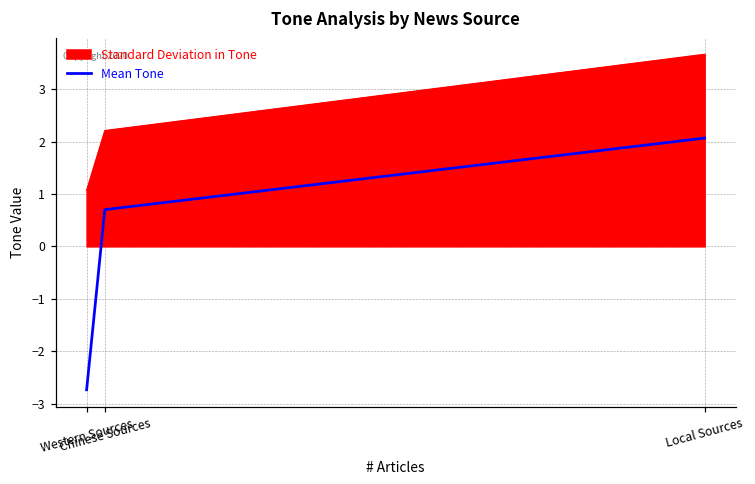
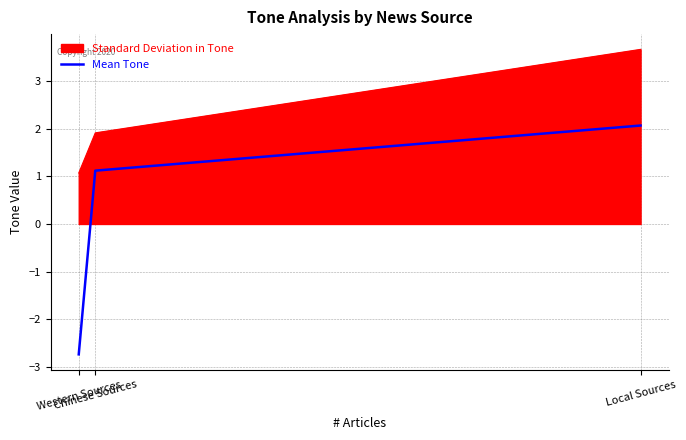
Standard Deviation in Tone, Chinese Sources: 2.2 -> 1.9
Mean Tone, Chinese Sources: 0.7 -> 1.1
